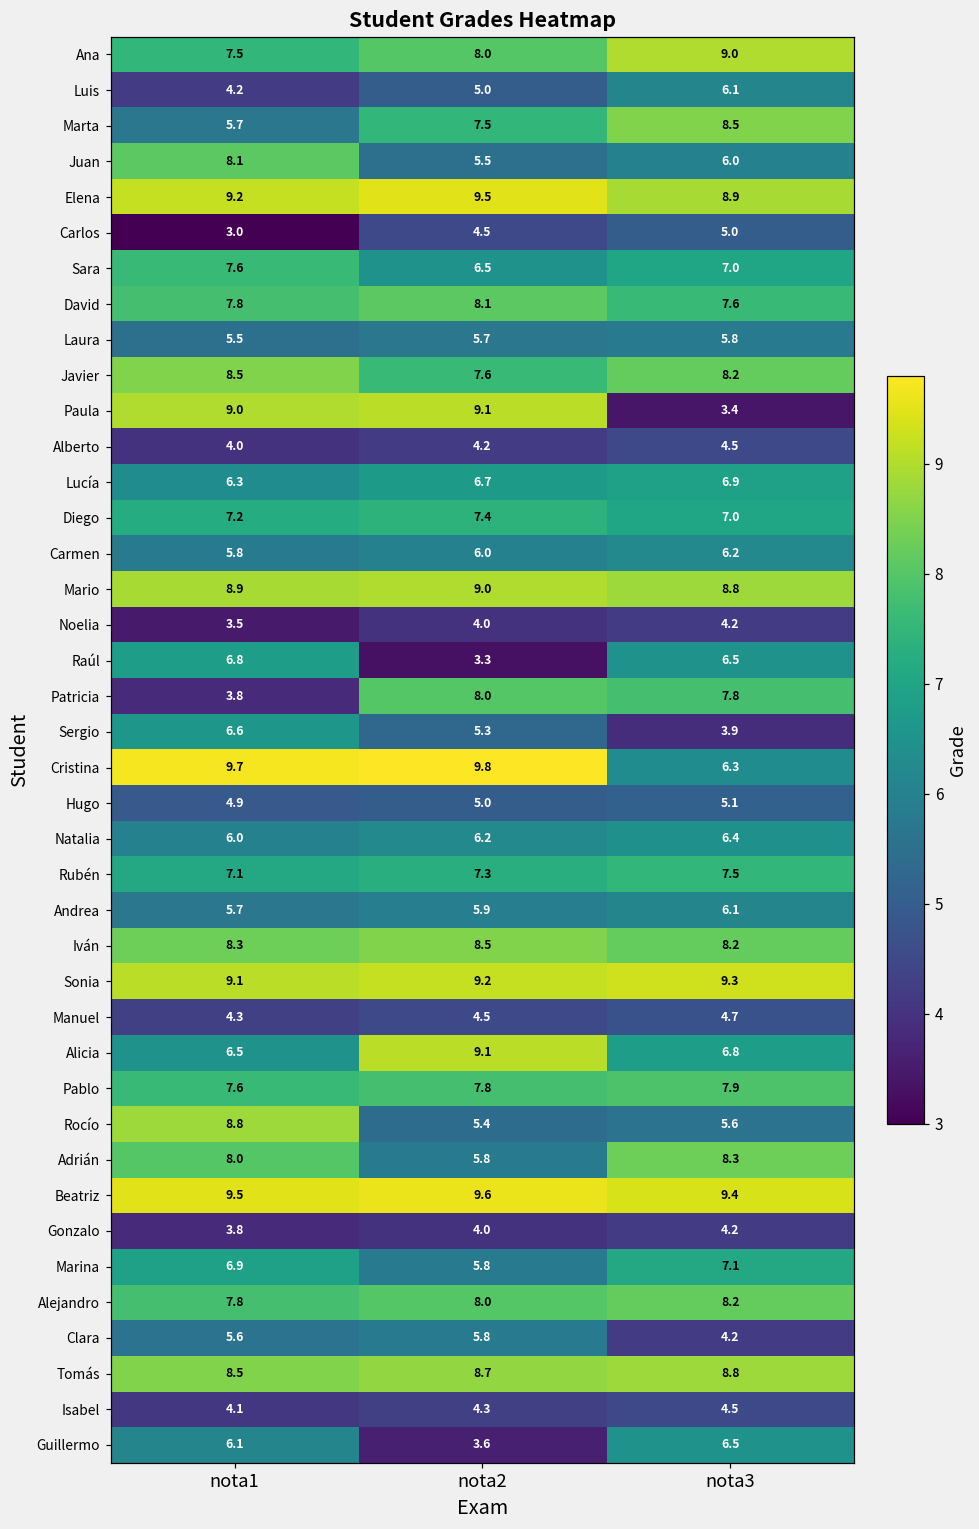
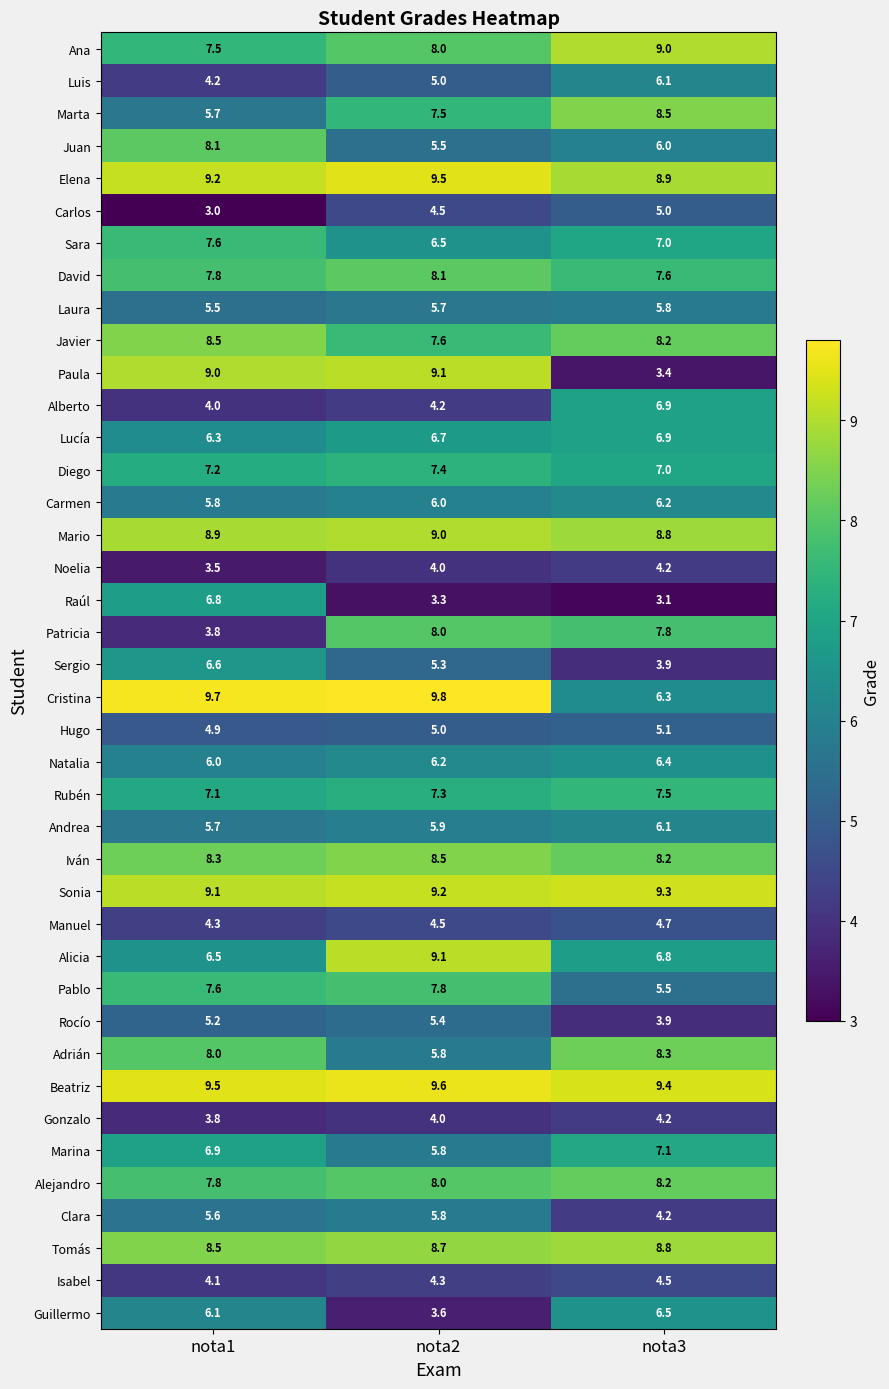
Alberto, nota3: 4.5 -> 6.9
Raúl, nota3: 6.5 -> 3.1
Pablo, nota3: 7.9 -> 5.5
Rocío, nota1: 8.8 -> 5.2
Rocío, nota3: 5.6 -> 3.9
